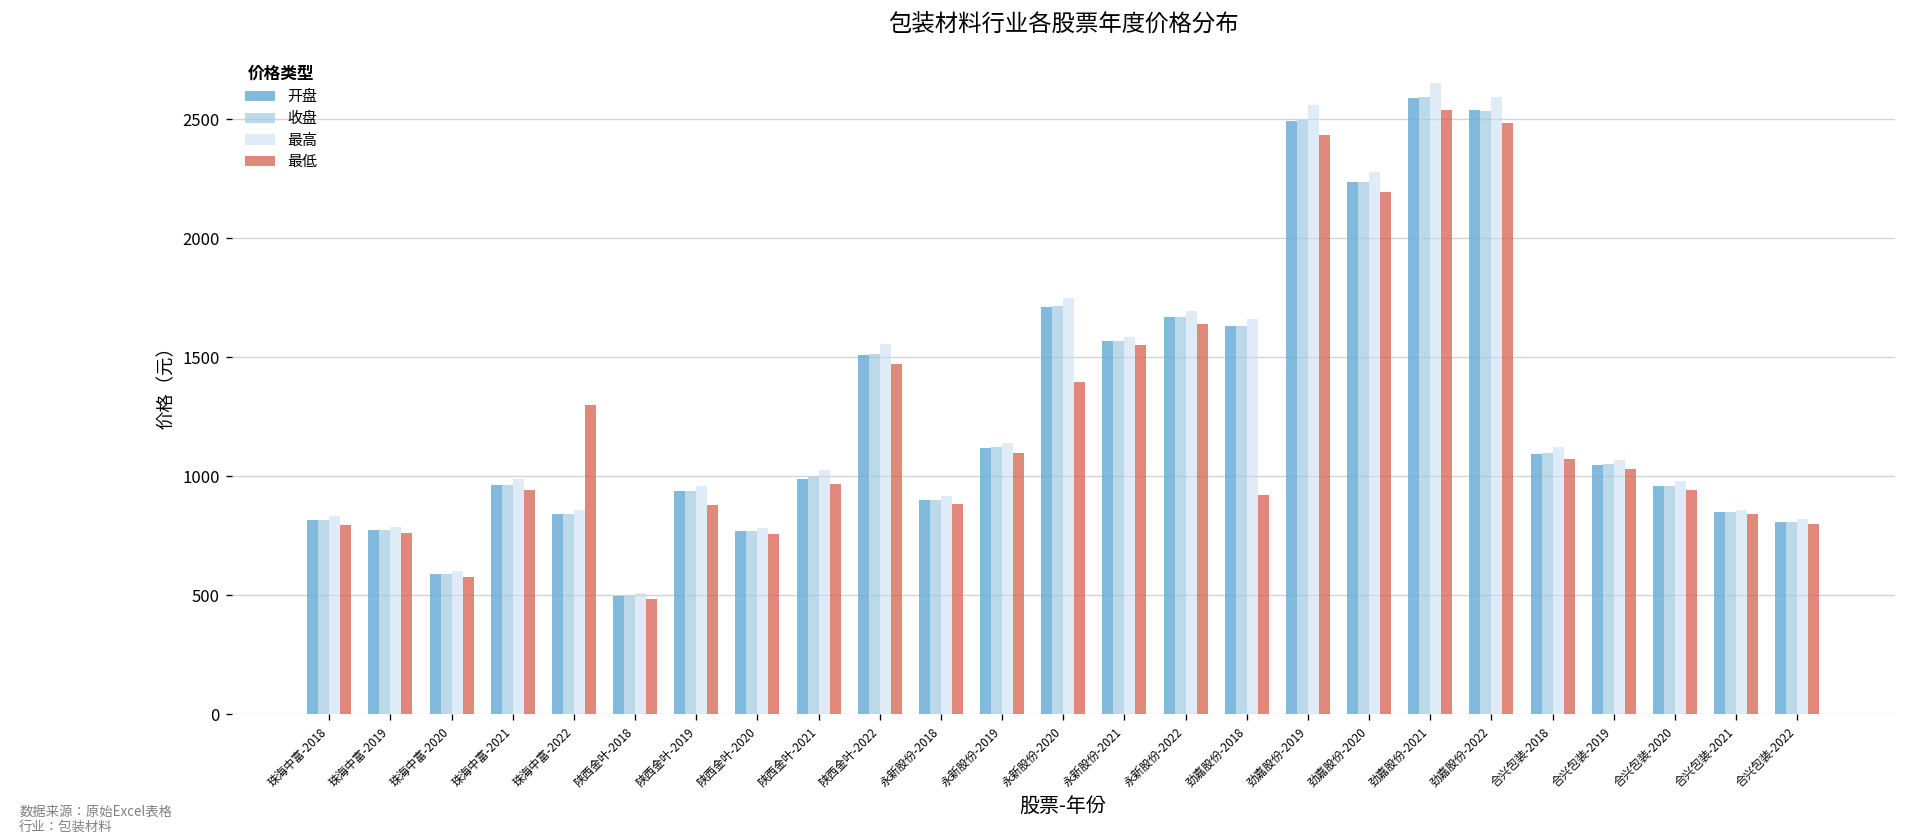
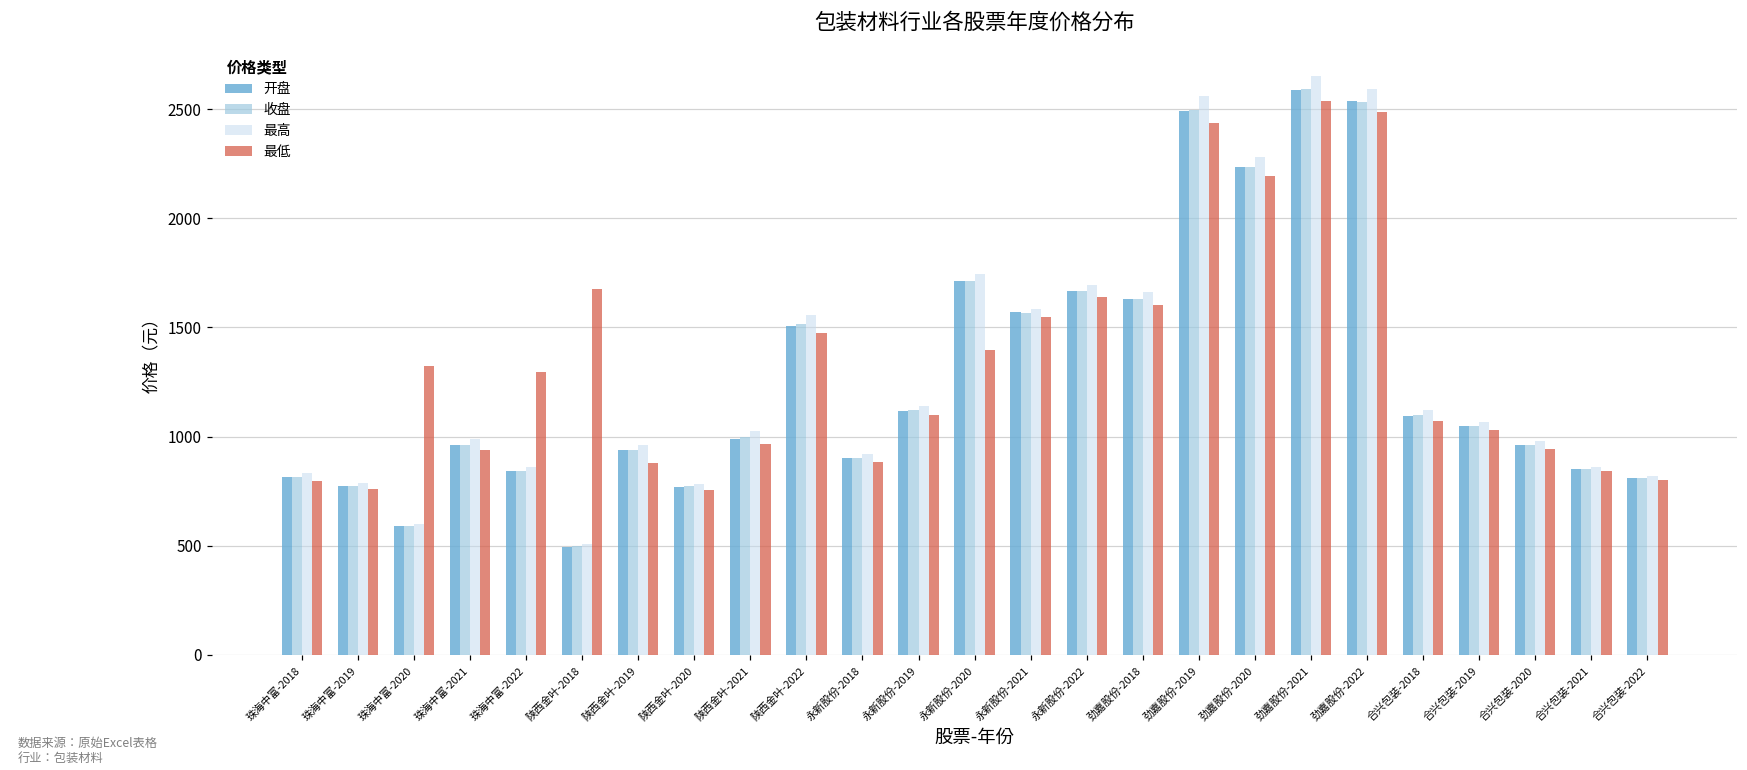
最低, 珠海中富-2020: 580 -> 1320
最低, 陕西金叶-2018: 480 -> 1680
最低, 劲嘉股份-2018: 920 -> 1600
